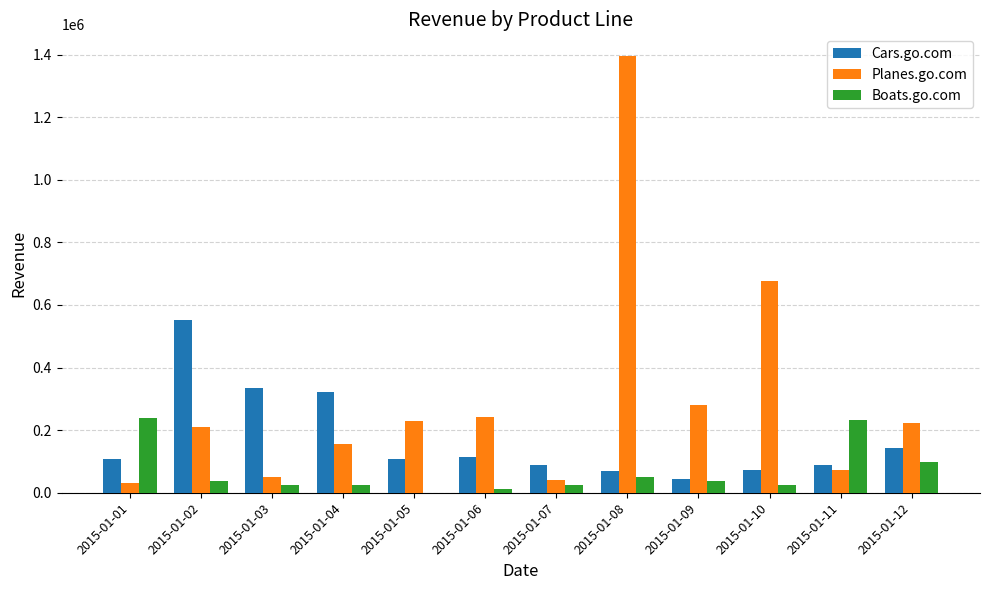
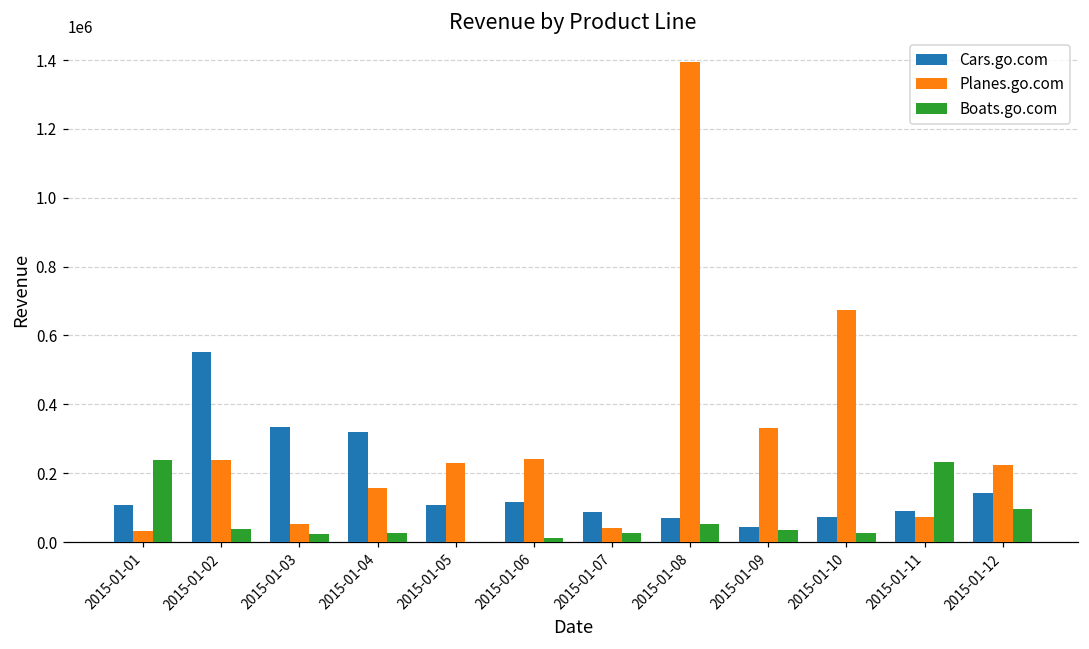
Planes.go.com, 2015-01-02: 210000 -> 240000
Planes.go.com, 2015-01-09: 280000 -> 330000
